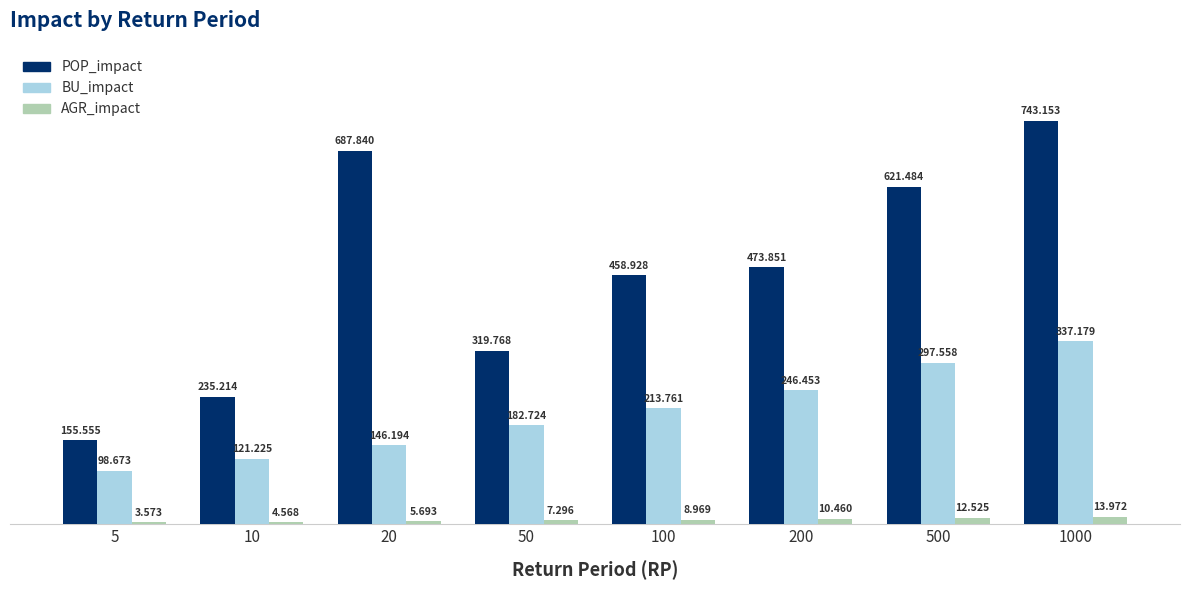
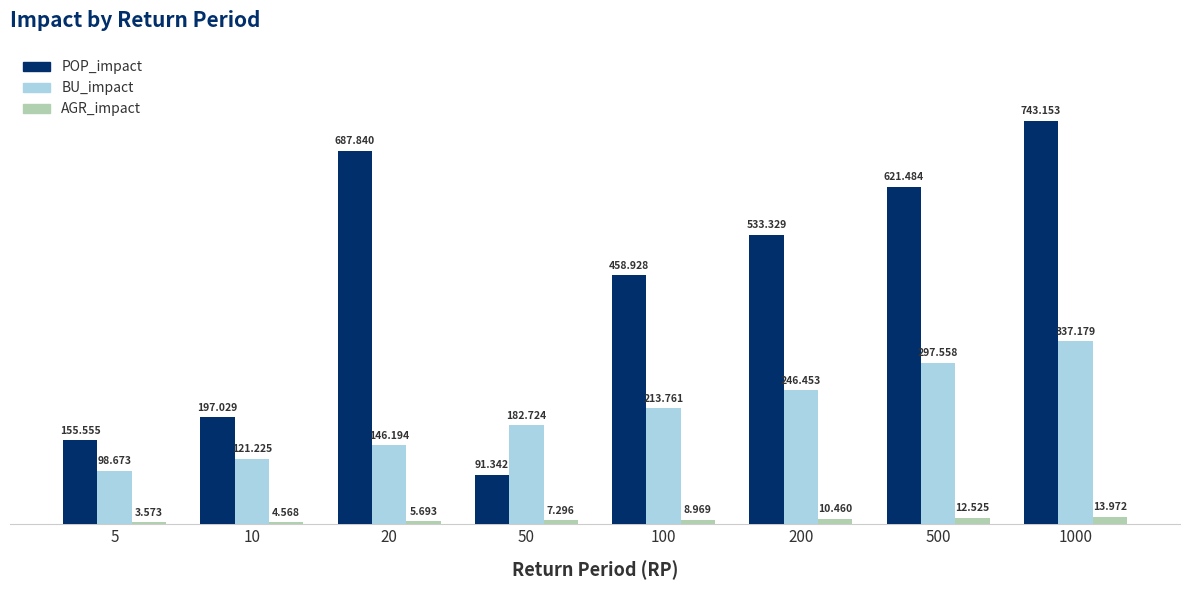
POP_impact, 10: 235.214 -> 197.029
POP_impact, 50: 319.768 -> 91.342
POP_impact, 200: 473.851 -> 533.329
